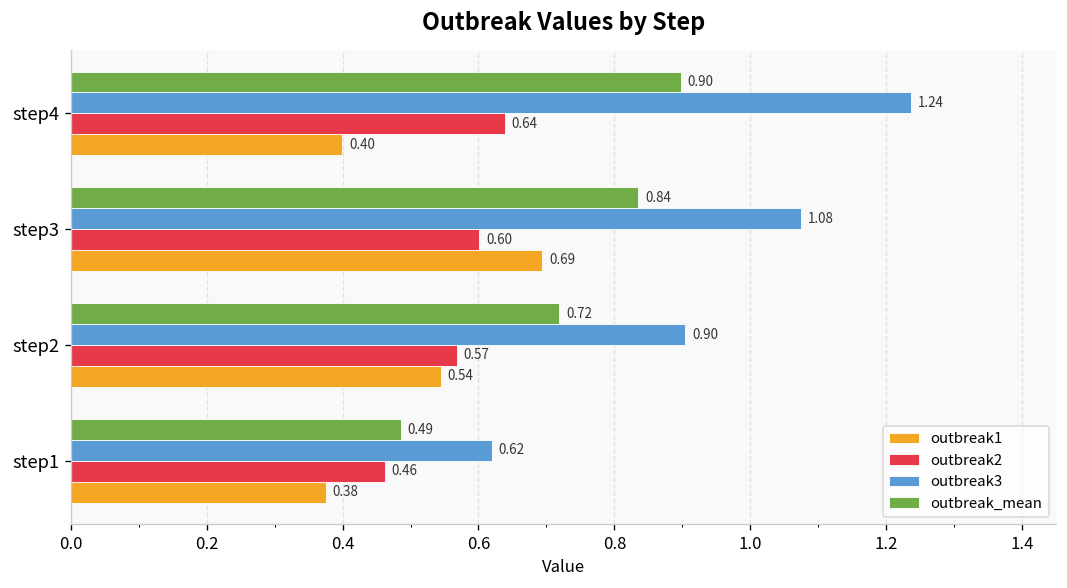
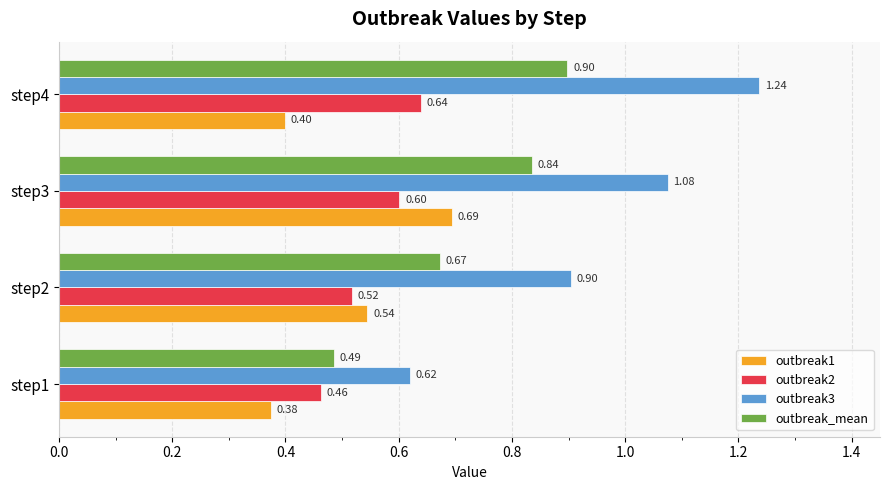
outbreak_mean, step2: 0.72 -> 0.67
outbreak2, step2: 0.57 -> 0.52
